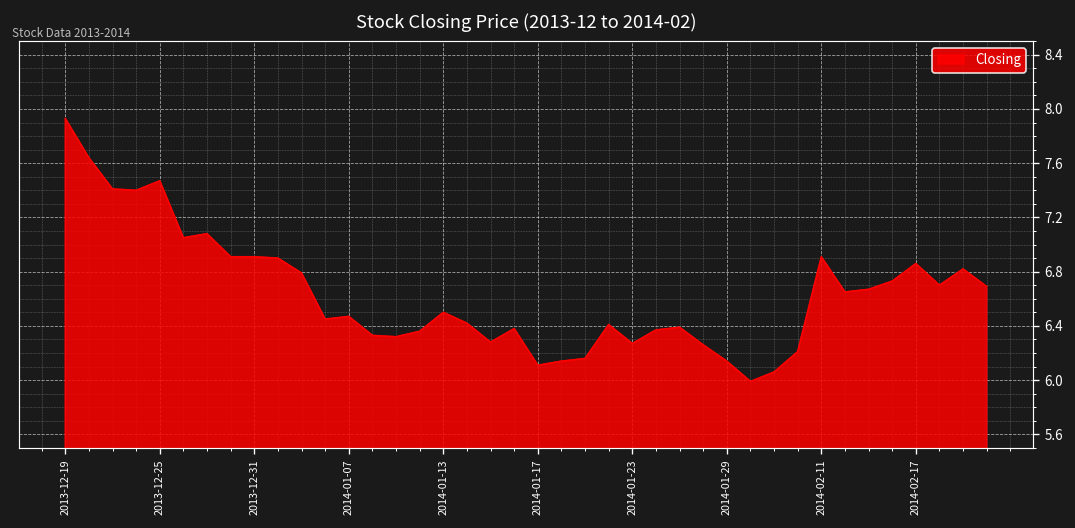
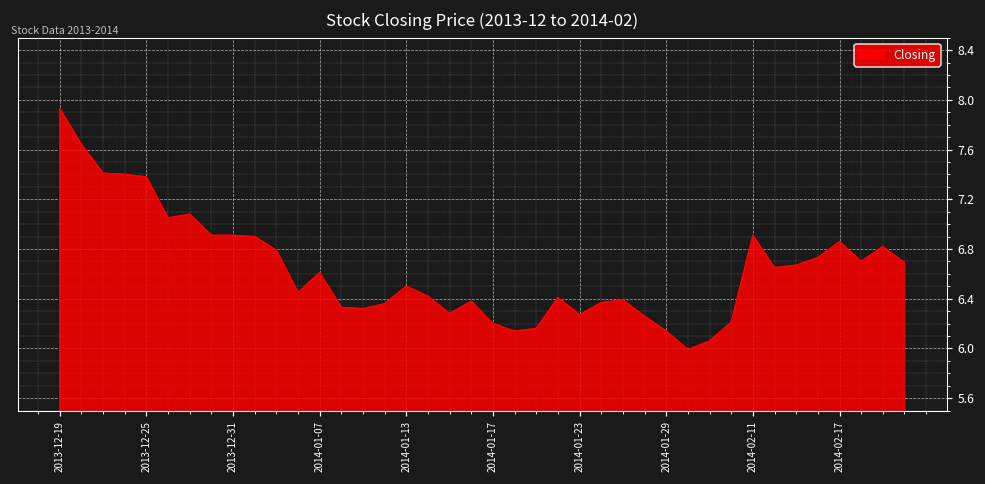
2013-12-25: 7.47 -> 7.38
2014-01-07: 6.47 -> 6.61
2014-01-17: 6.11 -> 6.20
